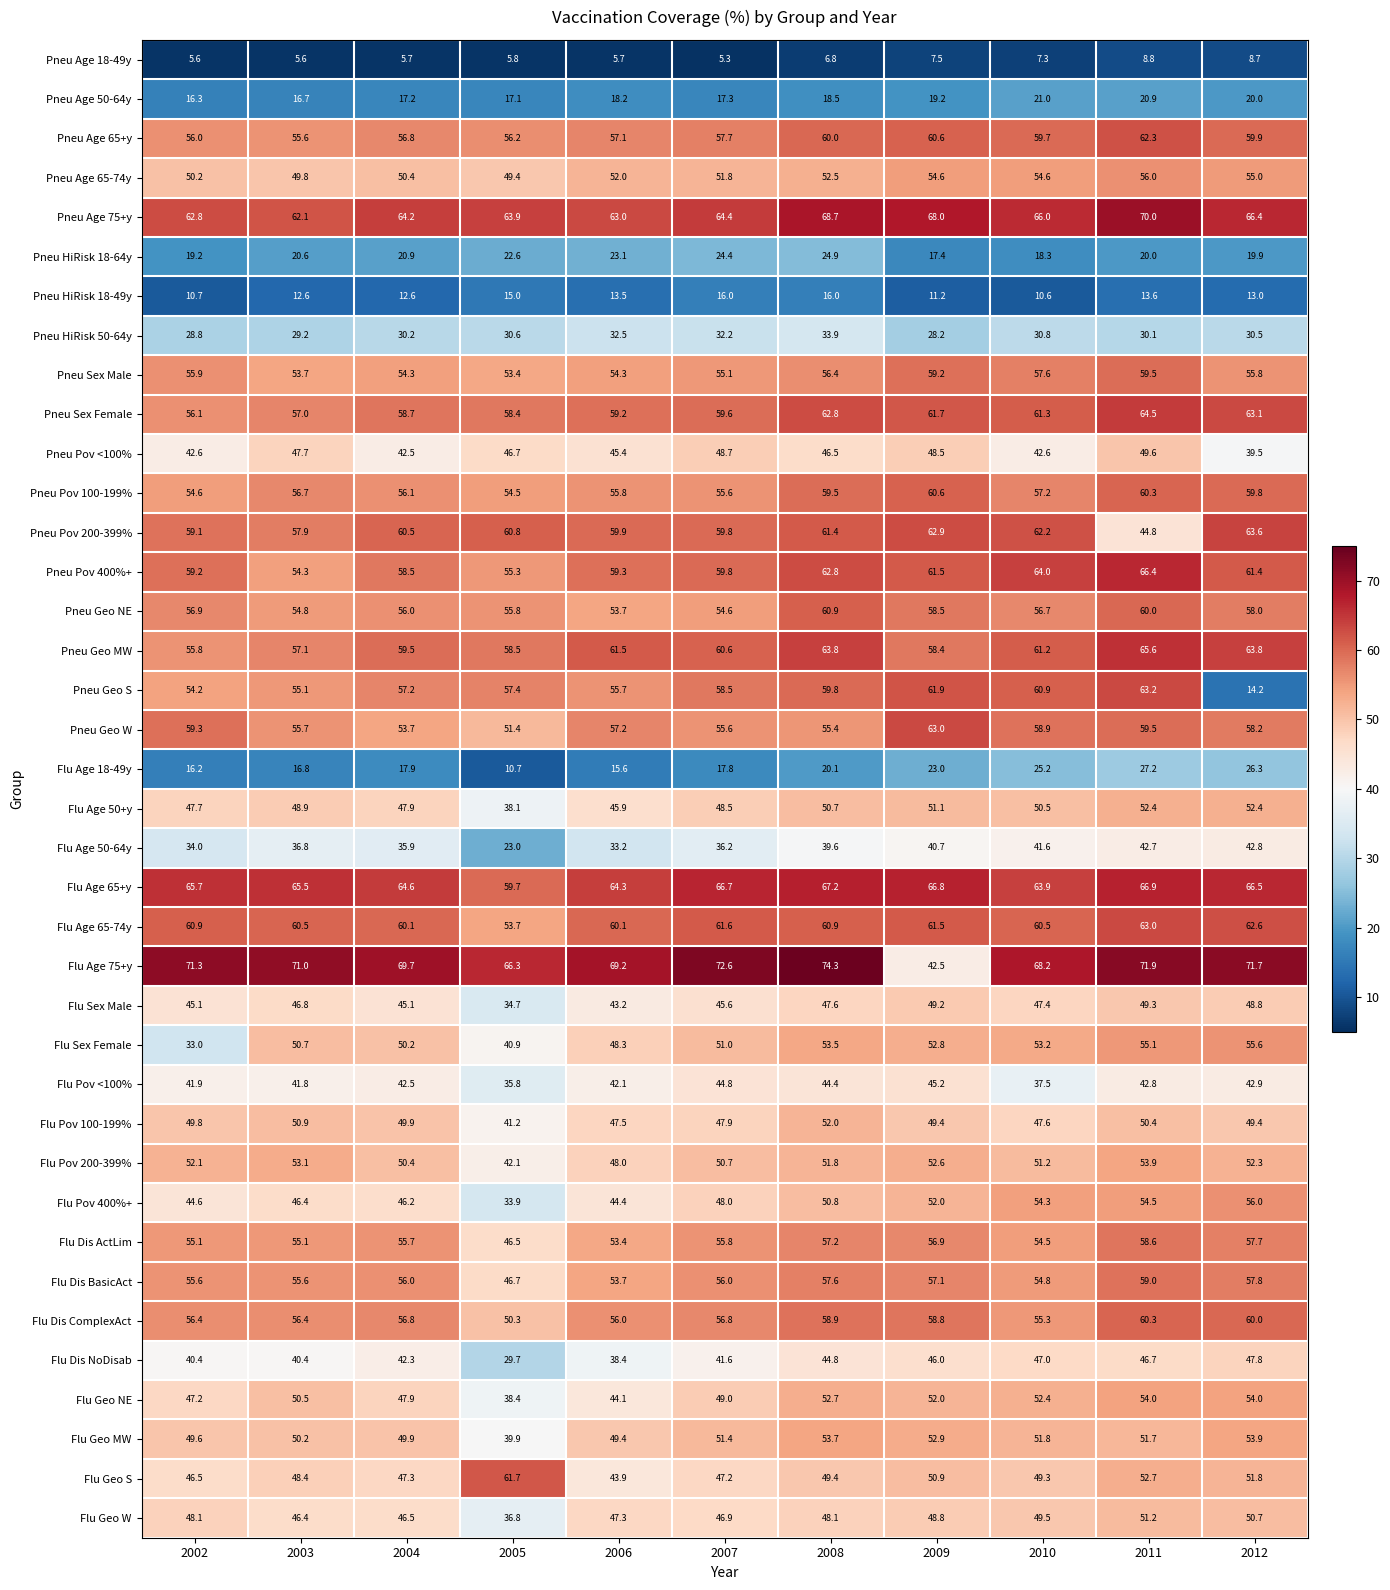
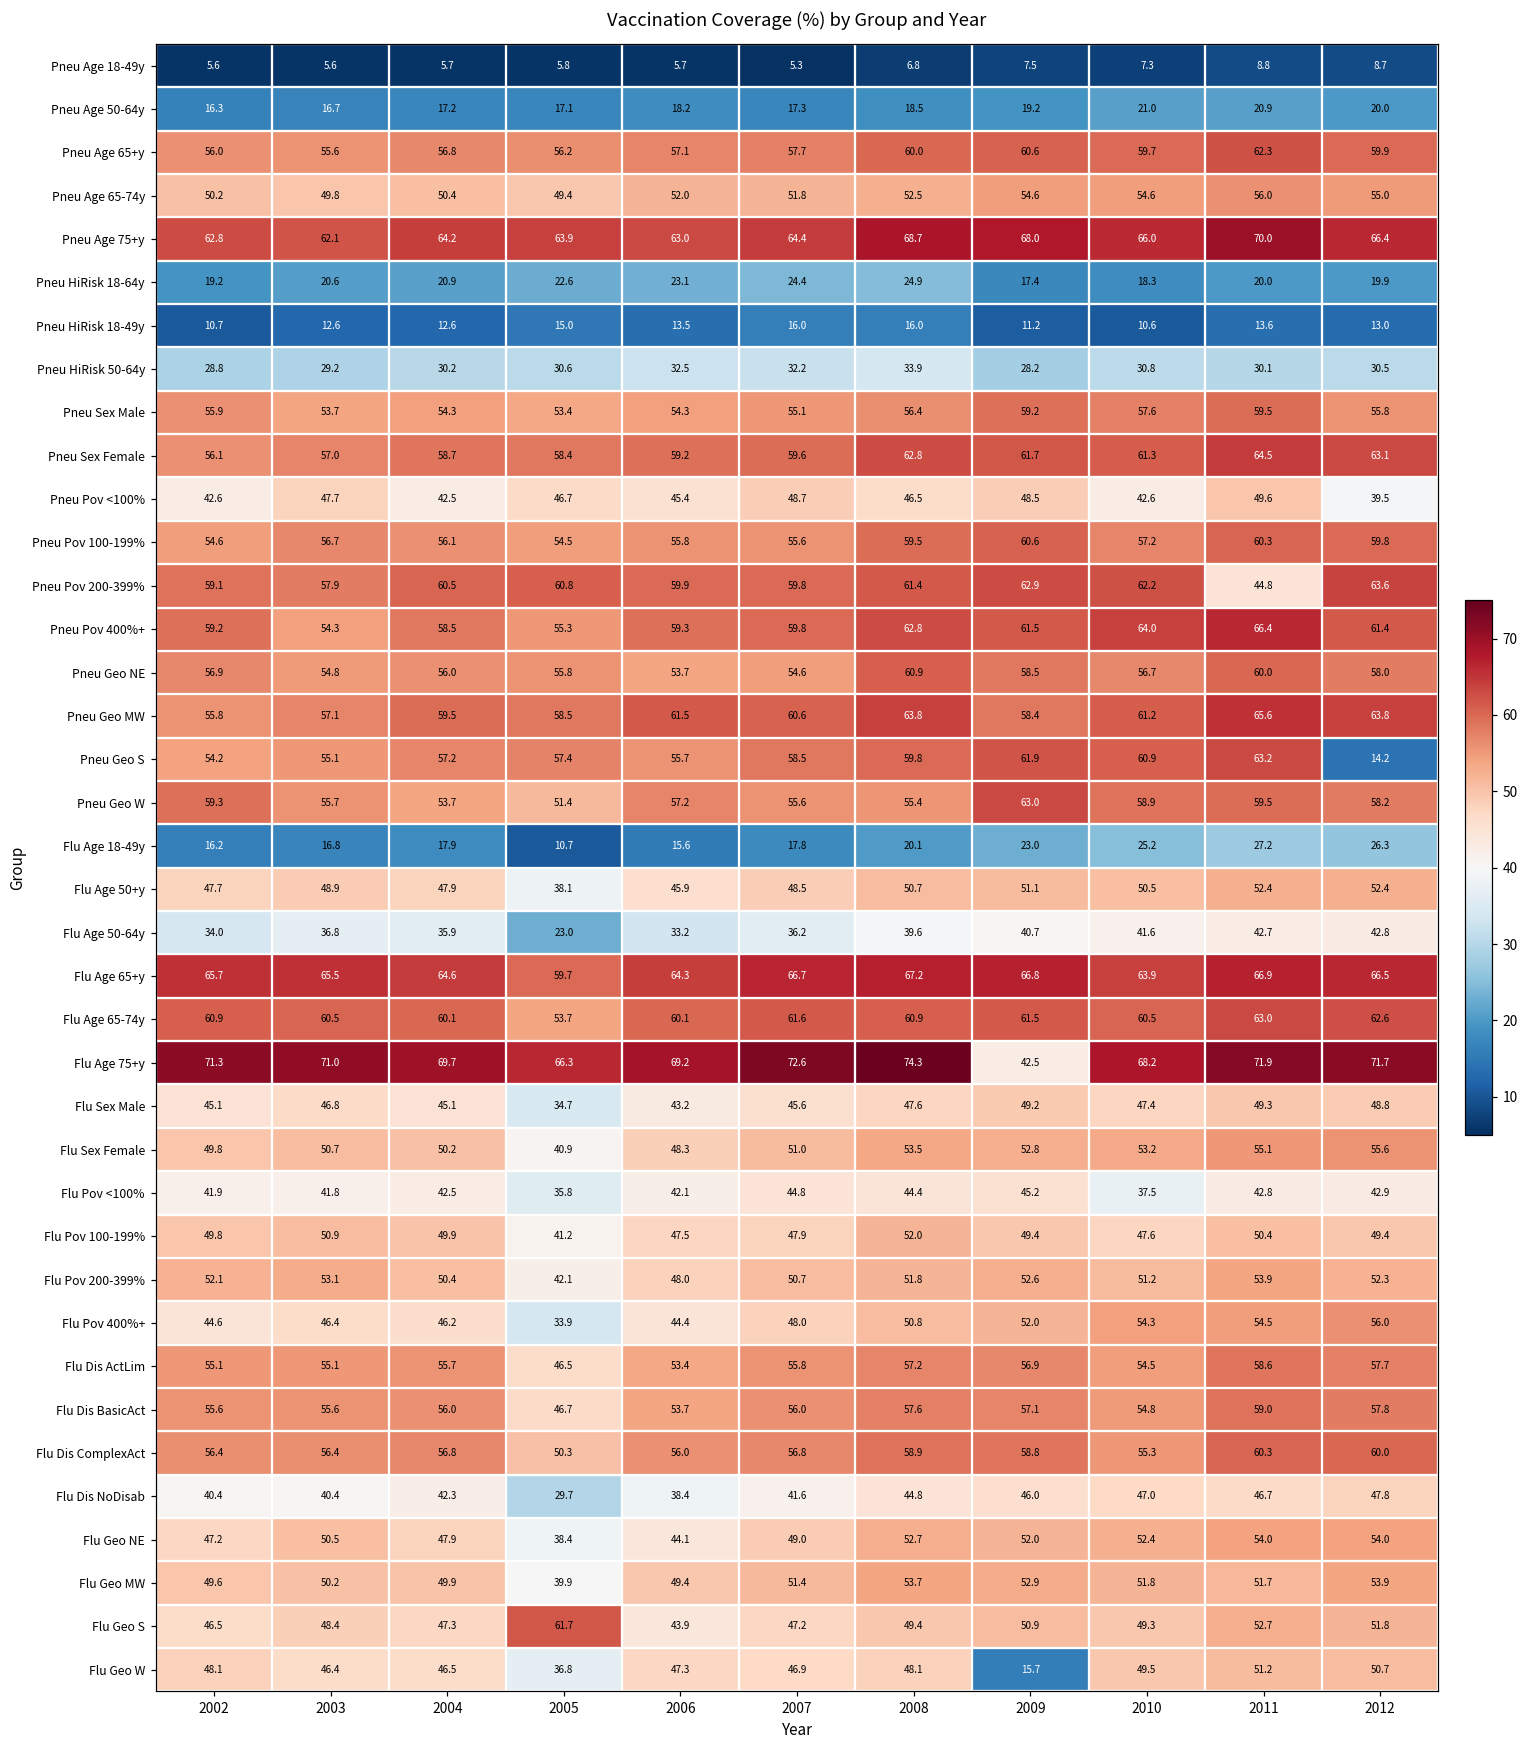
Flu Sex Female, 2002: 33.0 -> 49.8
Flu Geo W, 2009: 48.8 -> 15.7
